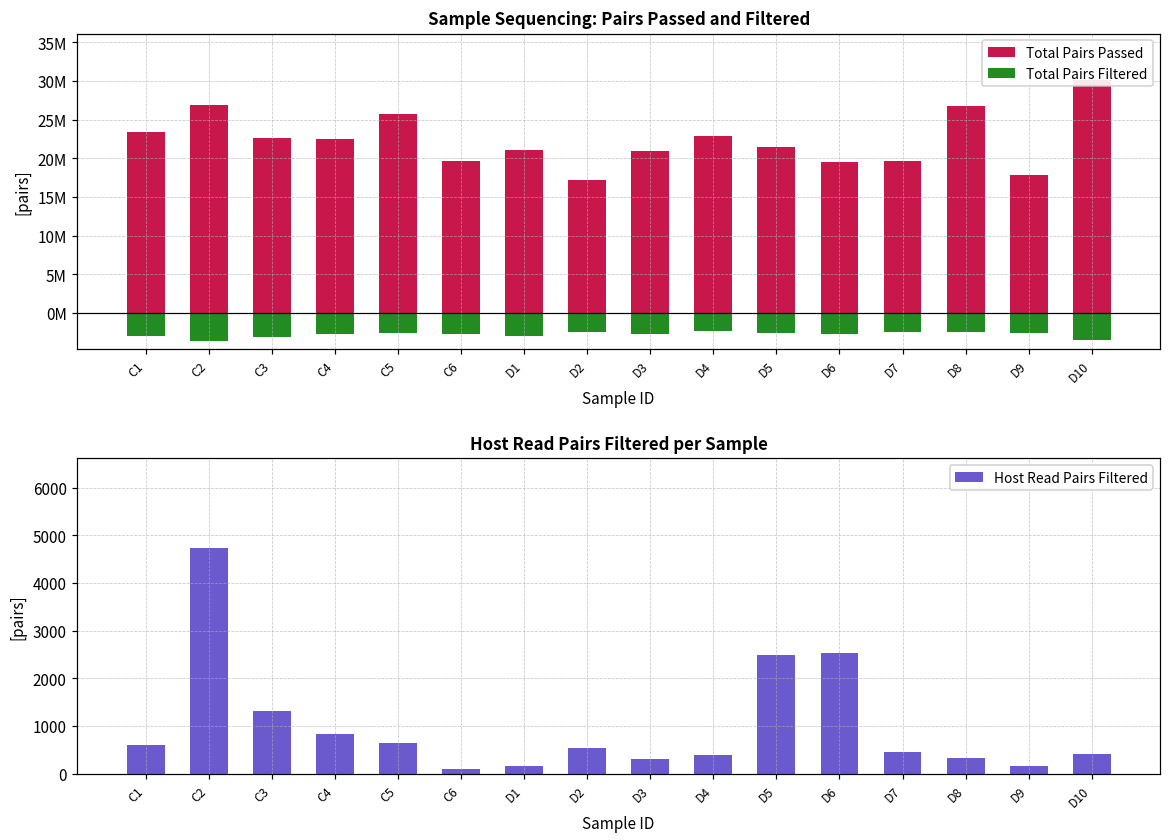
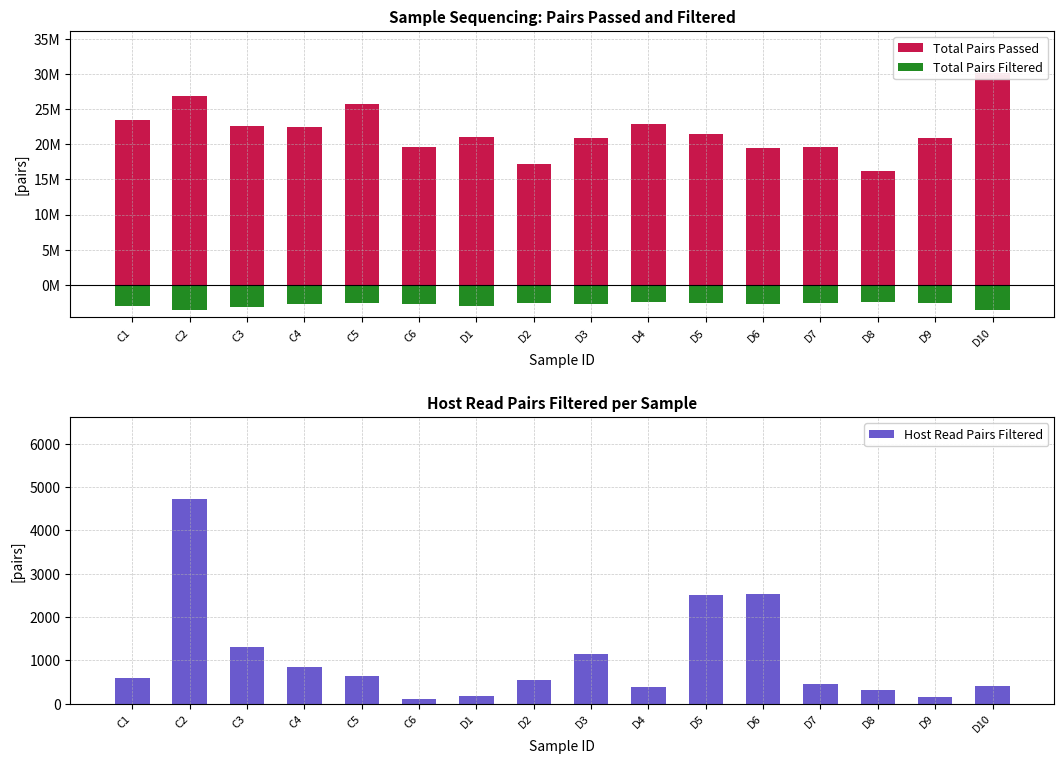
Sample Sequencing: Pairs Passed and Filtered, Total Pairs Passed, D8: 27000000 -> 16000000
Sample Sequencing: Pairs Passed and Filtered, Total Pairs Passed, D9: 18000000 -> 21000000
Host Read Pairs Filtered per Sample, D3: 300 -> 1100
